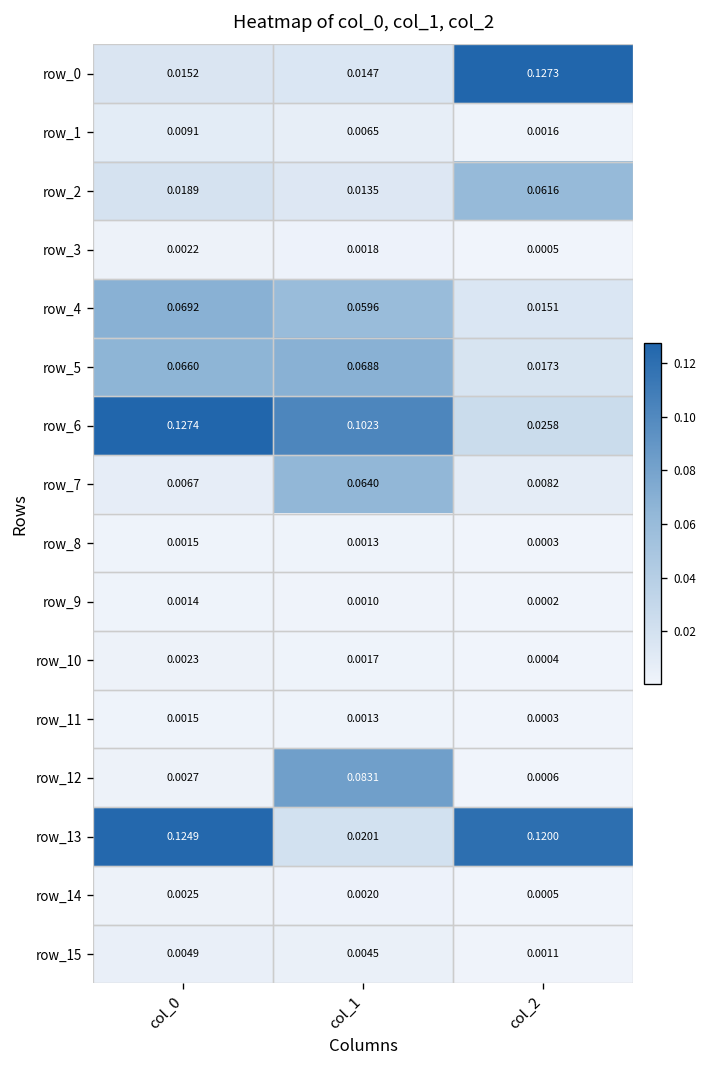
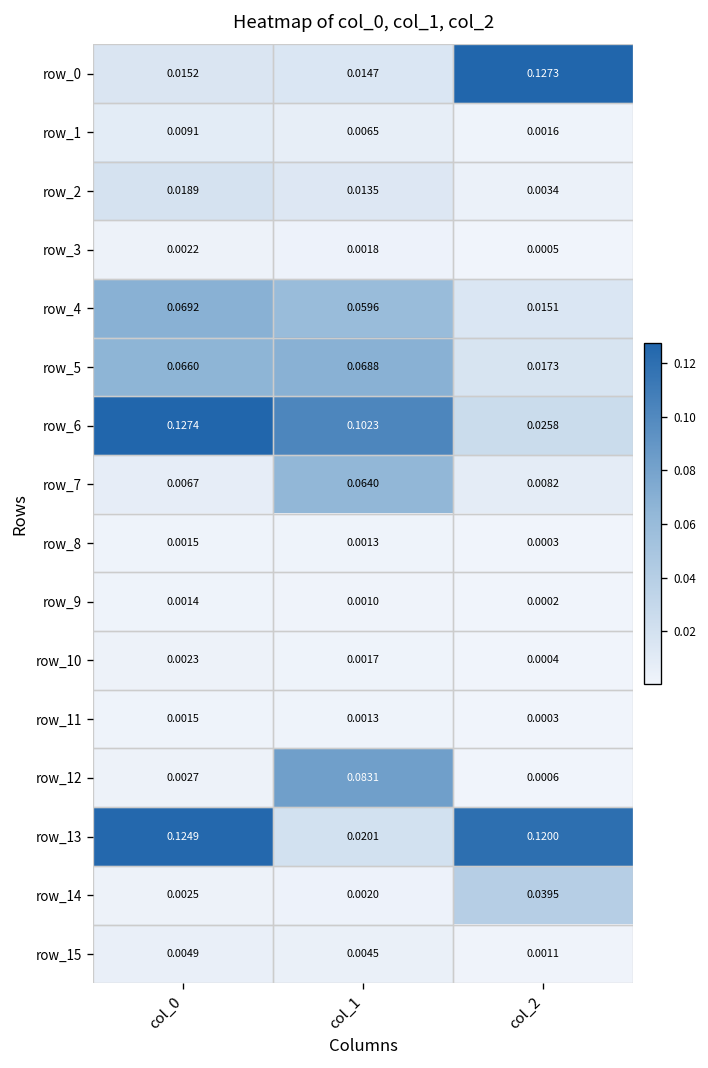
row_2, col_2: 0.0616 -> 0.0034
row_14, col_2: 0.0005 -> 0.0395
